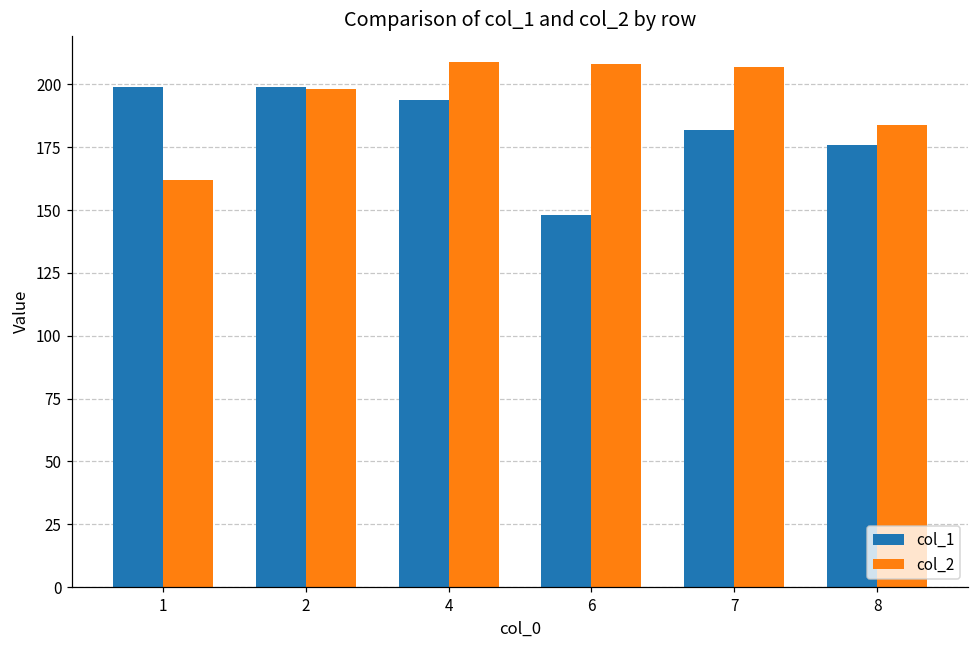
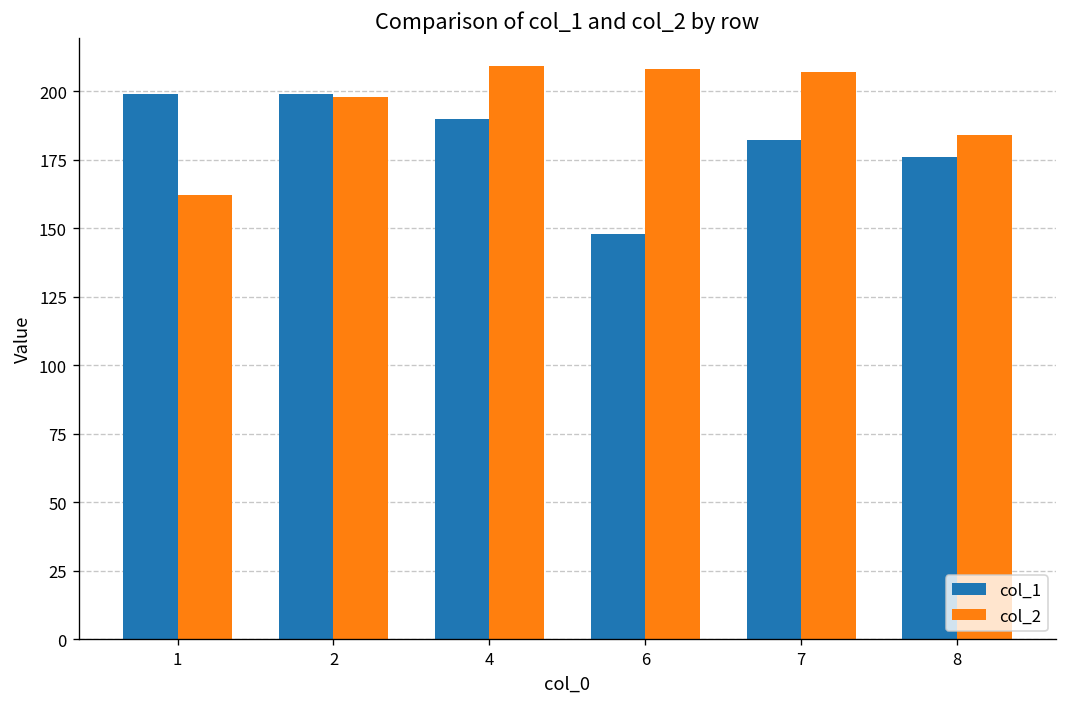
col_1, 4: 194 -> 190
